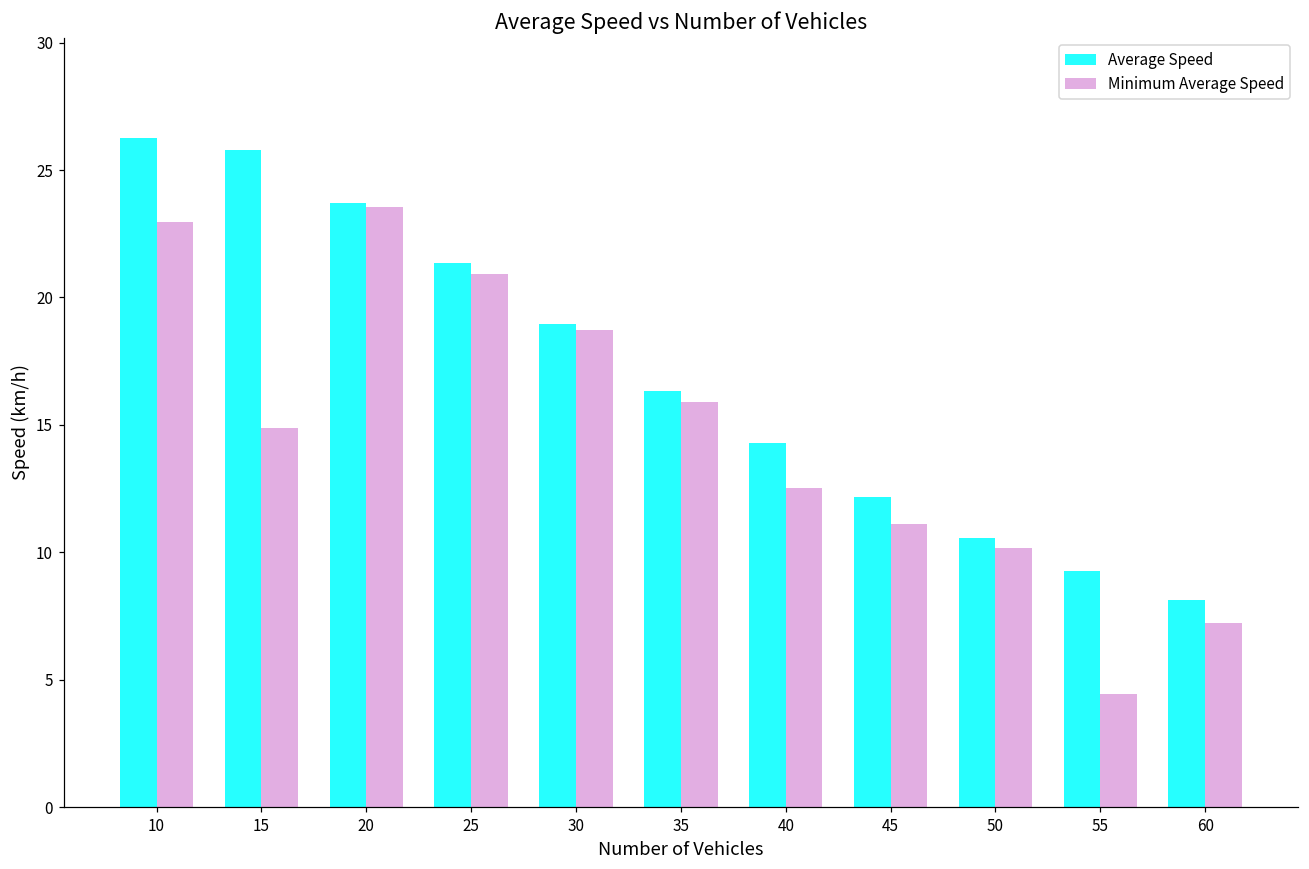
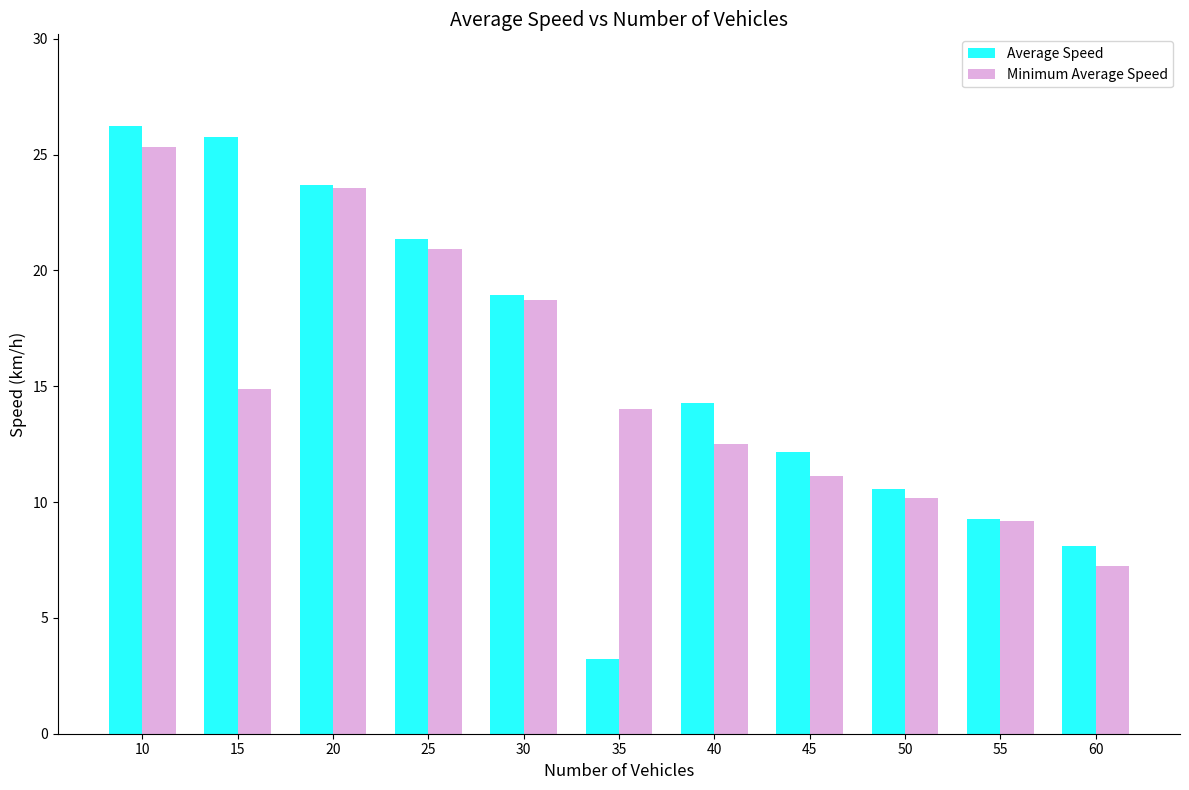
Minimum Average Speed, 10: 23.0 -> 25.3
Average Speed, 35: 16.3 -> 3.2
Minimum Average Speed, 35: 15.9 -> 14.0
Minimum Average Speed, 55: 4.4 -> 9.2
